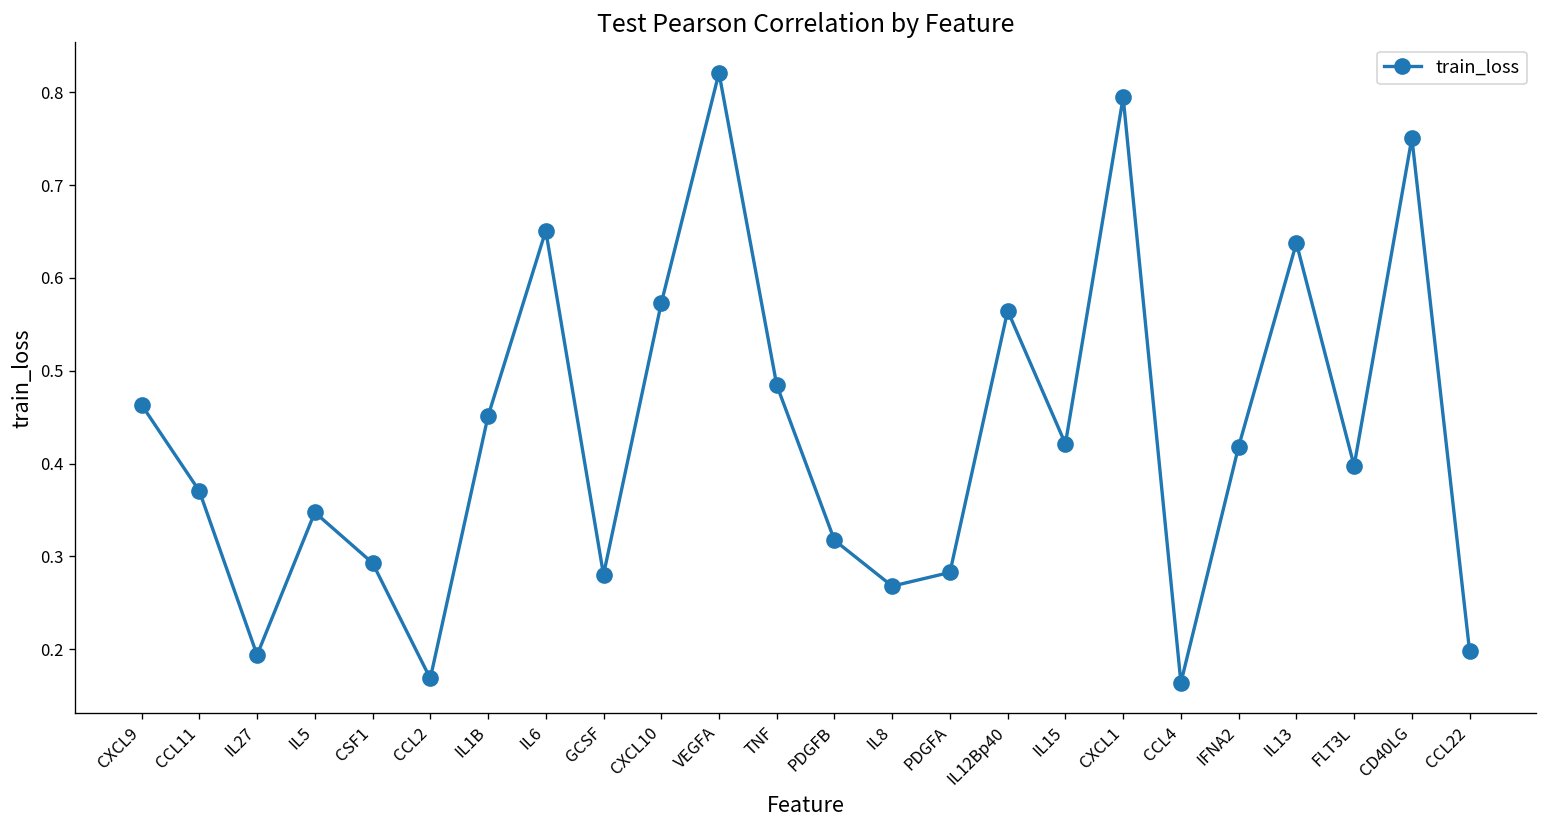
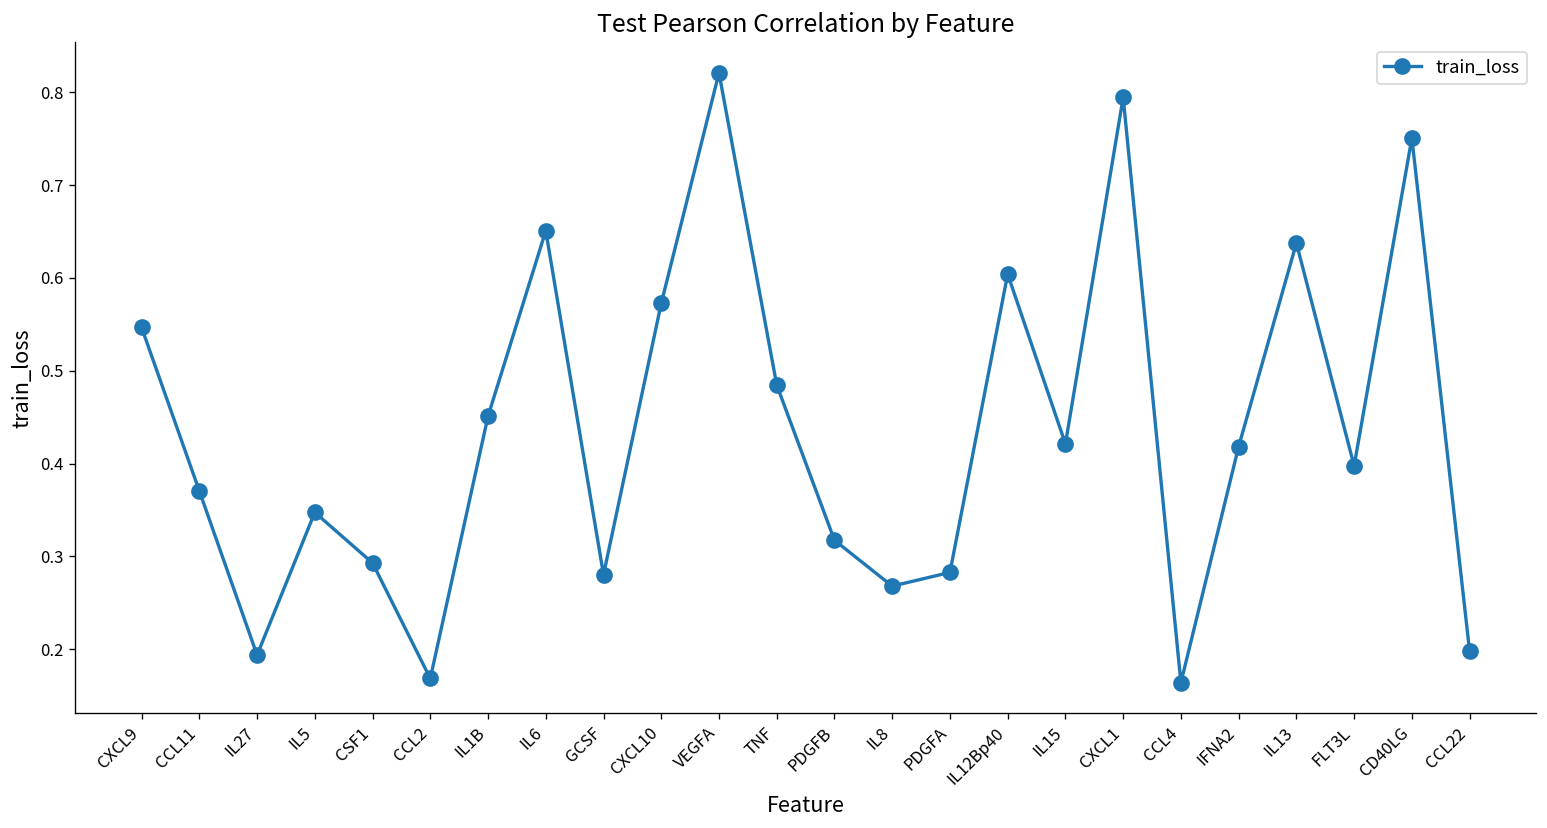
CXCL9: 0.46 -> 0.55
IL12Bp40: 0.56 -> 0.60
